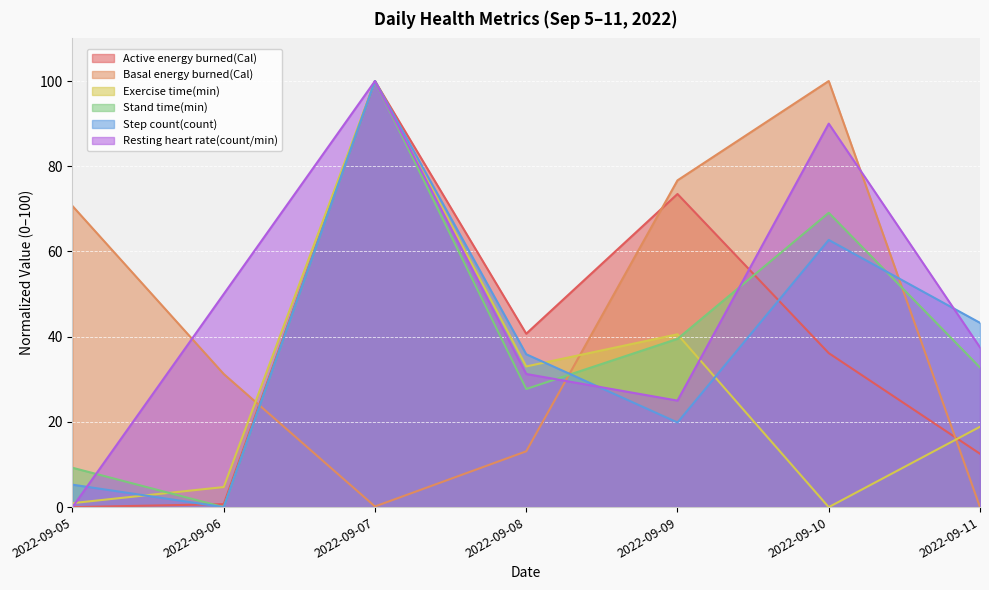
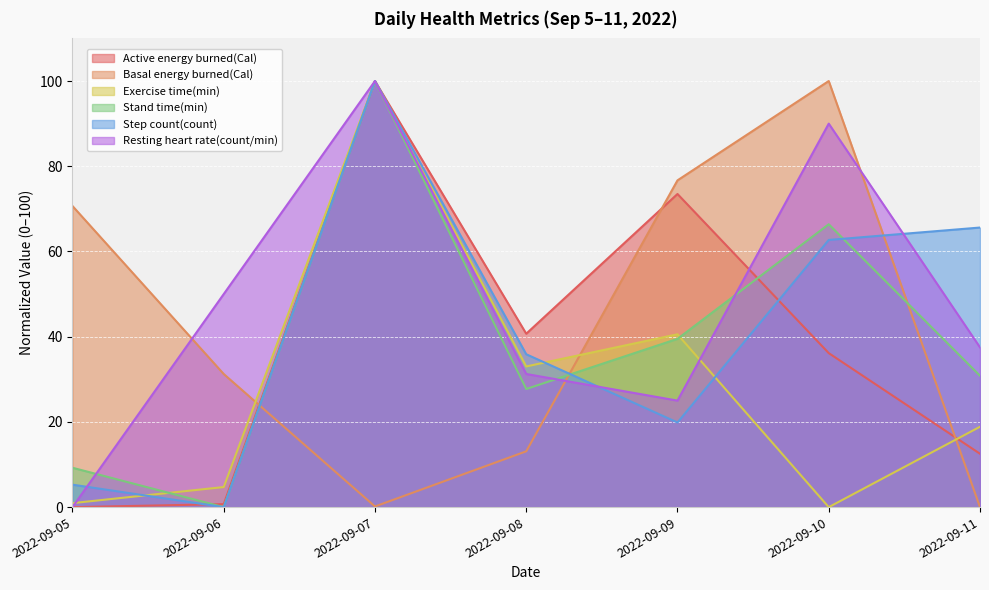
Stand time(min), 2022-09-10: 69 -> 66
Stand time(min), 2022-09-11: 33 -> 31
Step count(count), 2022-09-11: 43 -> 66
